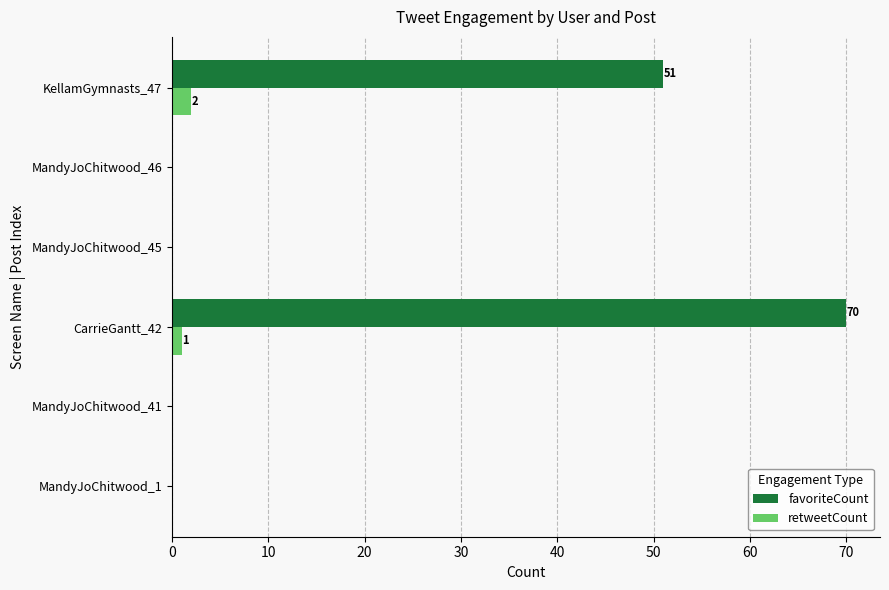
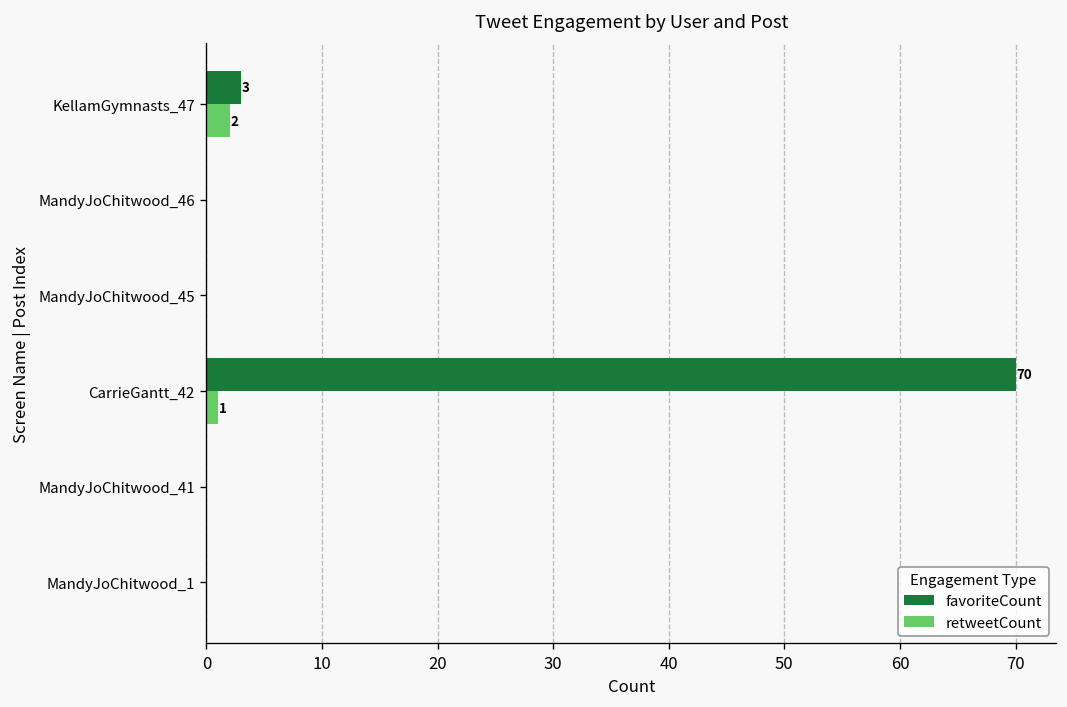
favoriteCount, KellamGymnasts_47: 51 -> 3
